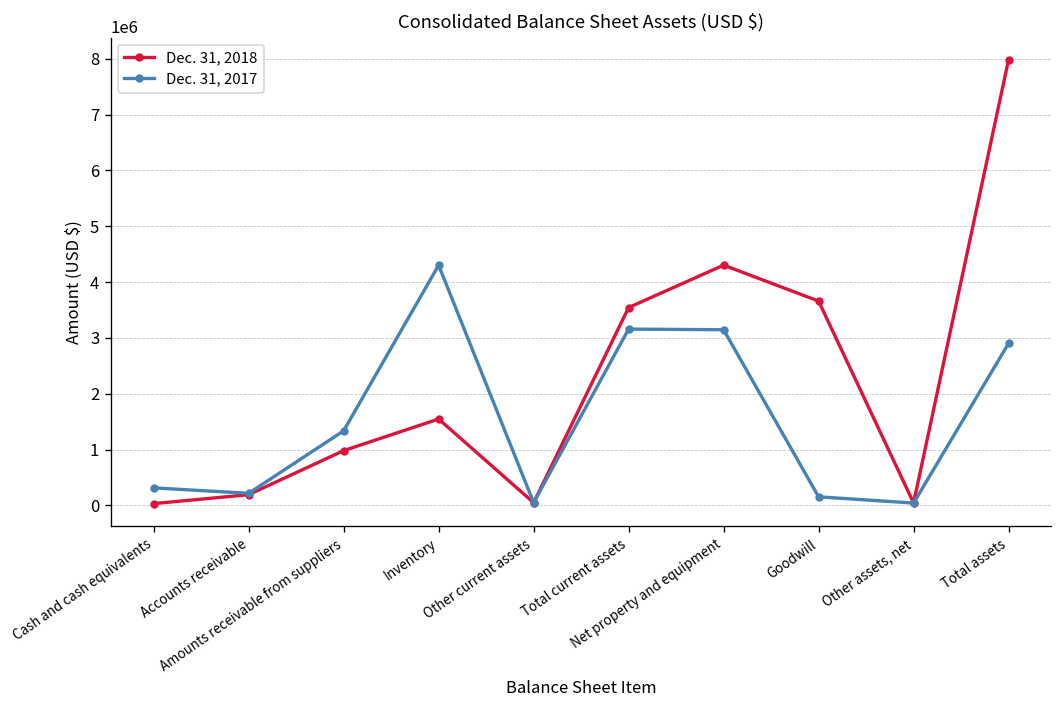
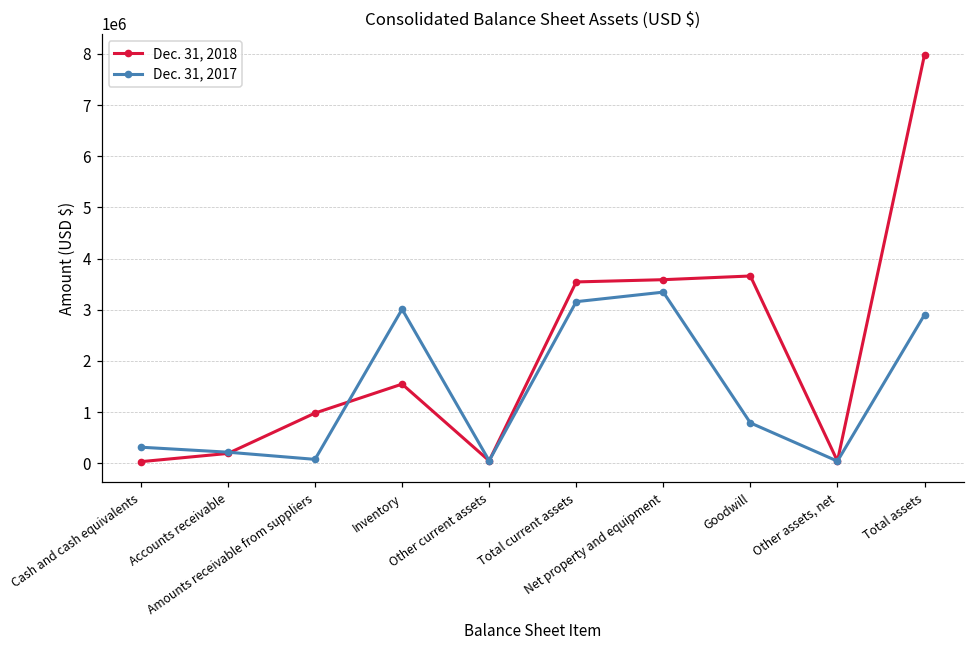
Dec. 31, 2017, Amounts receivable from suppliers: 1300000 -> 100000
Dec. 31, 2017, Inventory: 4300000 -> 3000000
Dec. 31, 2018, Net property and equipment: 4300000 -> 3600000
Dec. 31, 2017, Net property and equipment: 3100000 -> 3300000
Dec. 31, 2017, Goodwill: 200000 -> 800000
